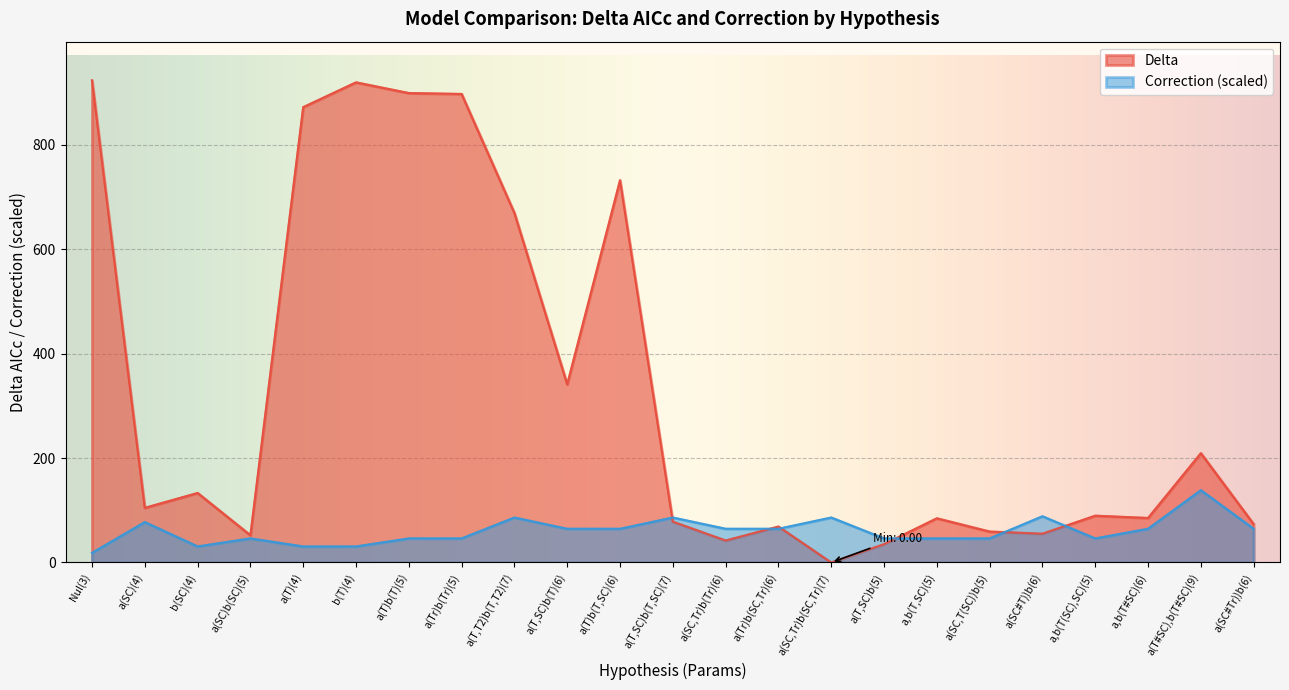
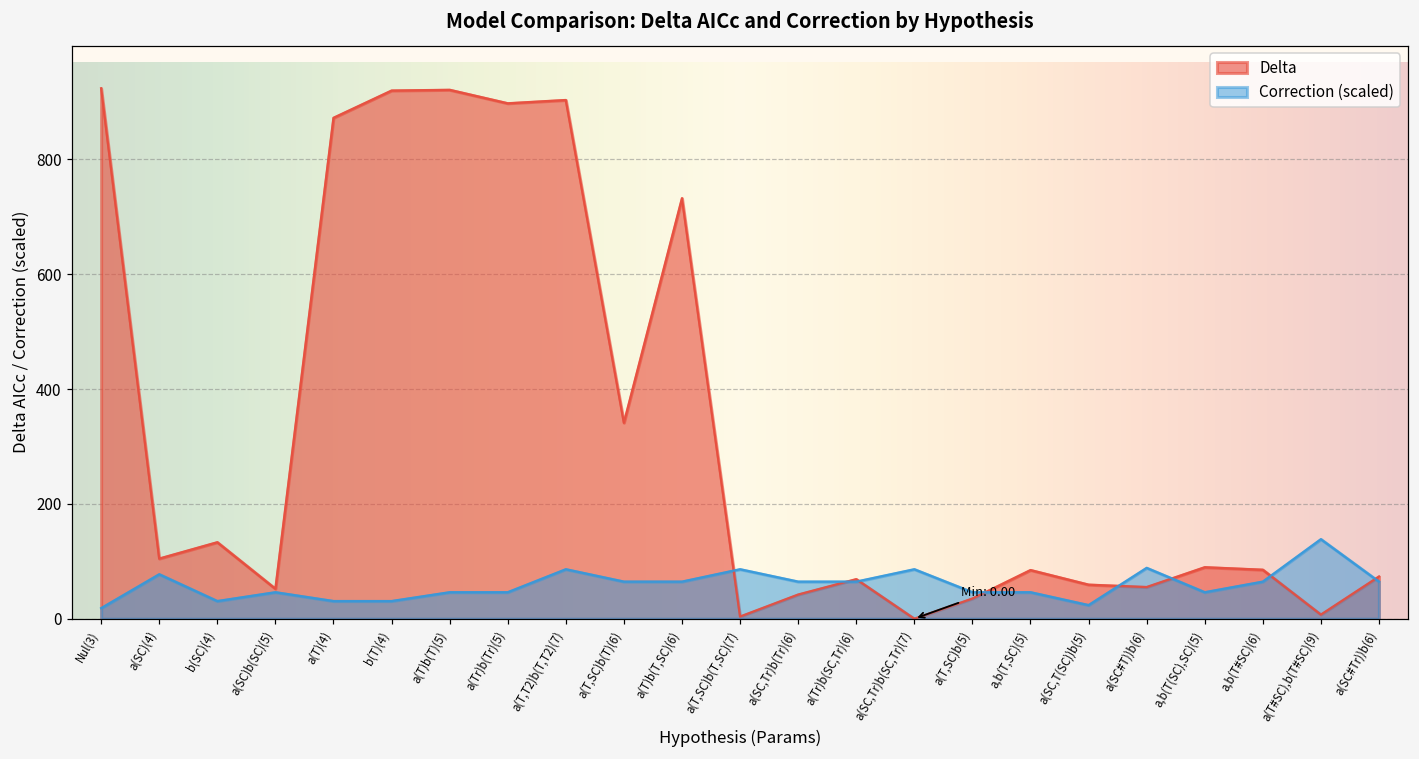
Delta, a(T)b(T)(5): 900 -> 920
Delta, a(T,T2)b(T,T2)(7): 670 -> 900
Delta, a(T,SC)b(T,SC)(7): 80 -> 0
Correction (scaled), a(SC,T(SC))b(5): 50 -> 20
Delta, a(T#SC),b(T#SC)(9): 210 -> 10
